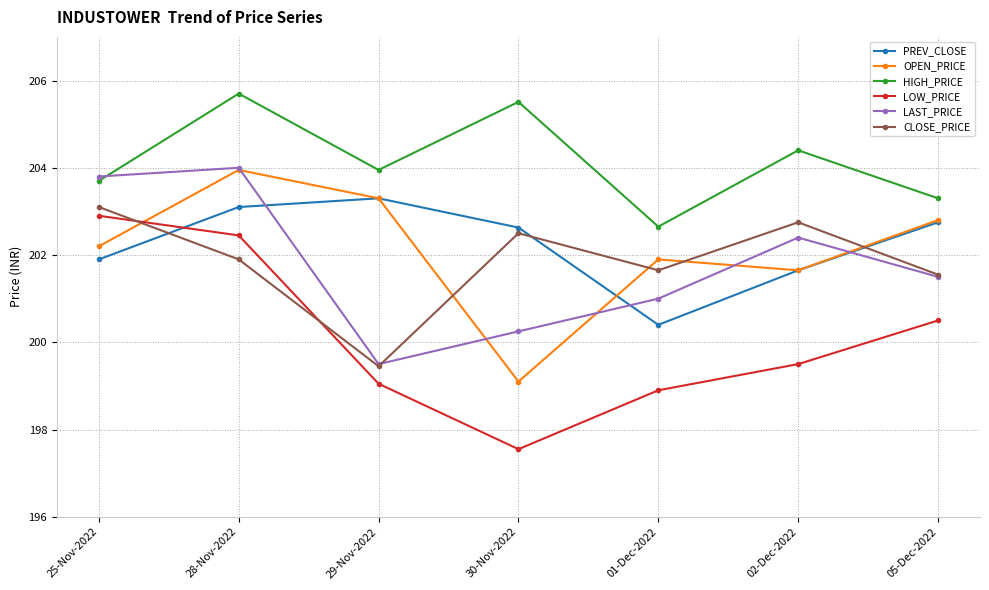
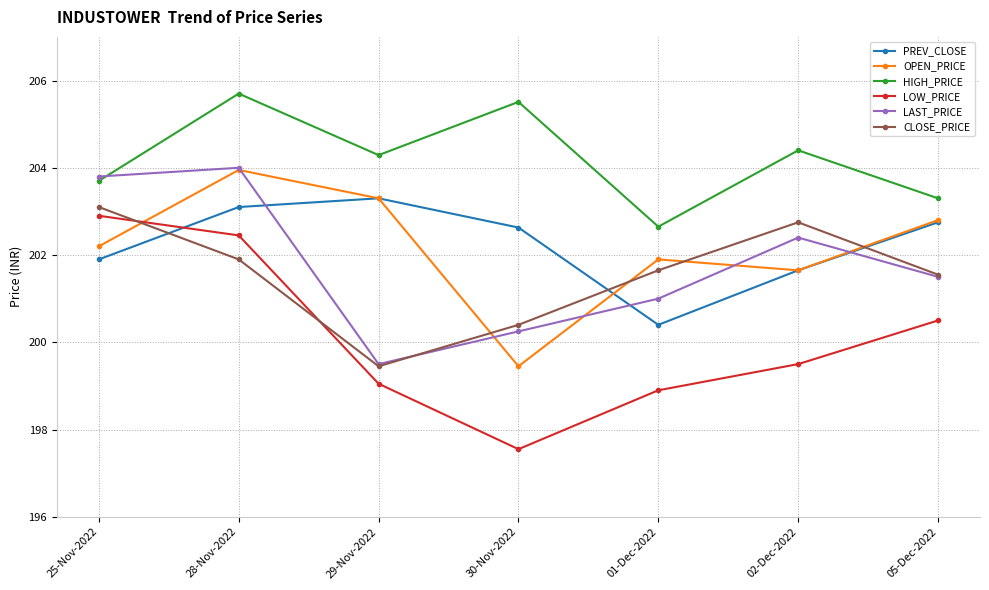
HIGH_PRICE, 29-Nov-2022: 204.0 -> 204.3
OPEN_PRICE, 30-Nov-2022: 199.1 -> 199.5
CLOSE_PRICE, 30-Nov-2022: 202.5 -> 200.4
